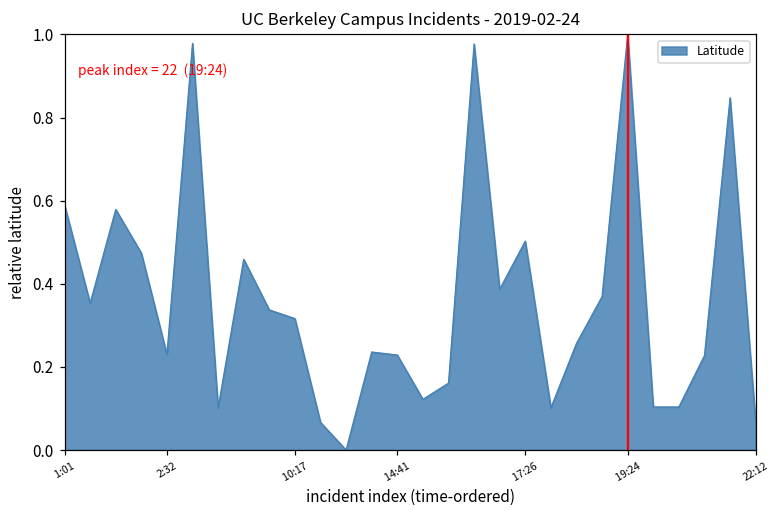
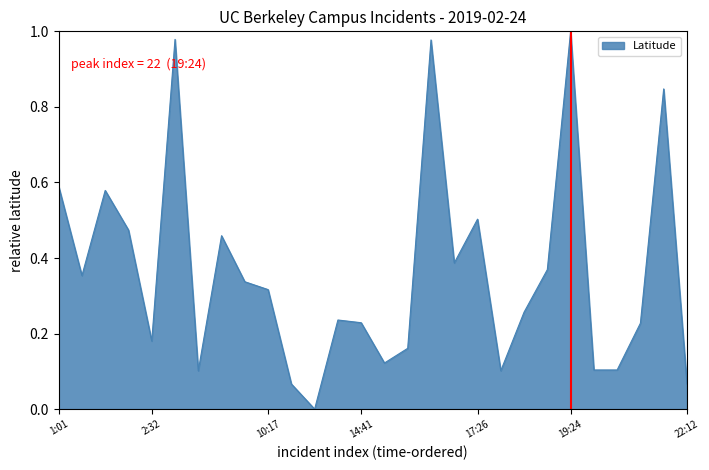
2:32: 0.23 -> 0.18
